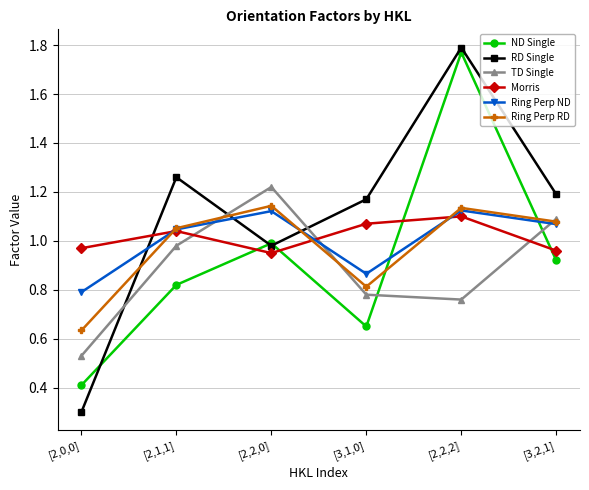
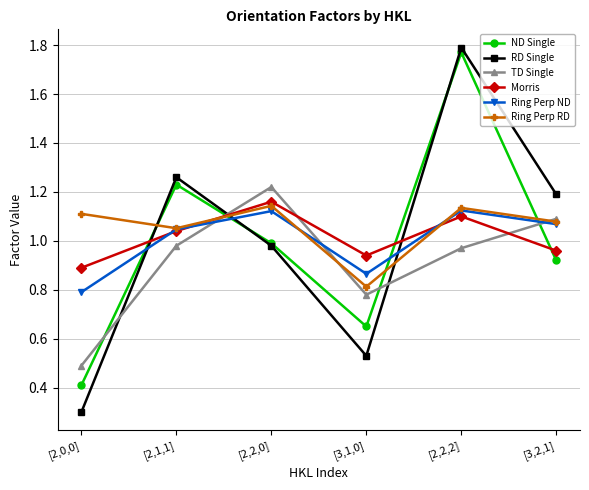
TD Single, [2,0,0]: 0.53 -> 0.49
Morris, [2,0,0]: 0.97 -> 0.89
Ring Perp RD, [2,0,0]: 0.63 -> 1.11
ND Single, [2,1,1]: 0.82 -> 1.23
Morris, [2,2,0]: 0.95 -> 1.16
RD Single, [3,1,0]: 1.17 -> 0.53
Morris, [3,1,0]: 1.07 -> 0.94
TD Single, [2,2,2]: 0.76 -> 0.97
